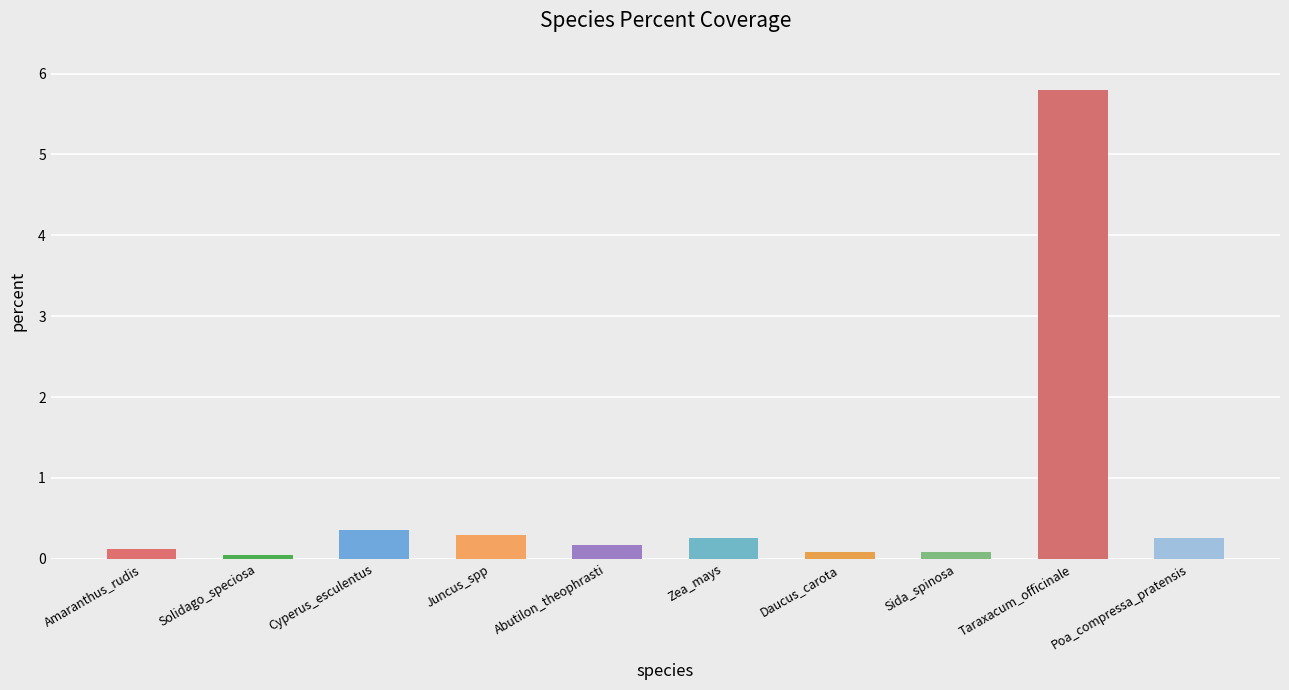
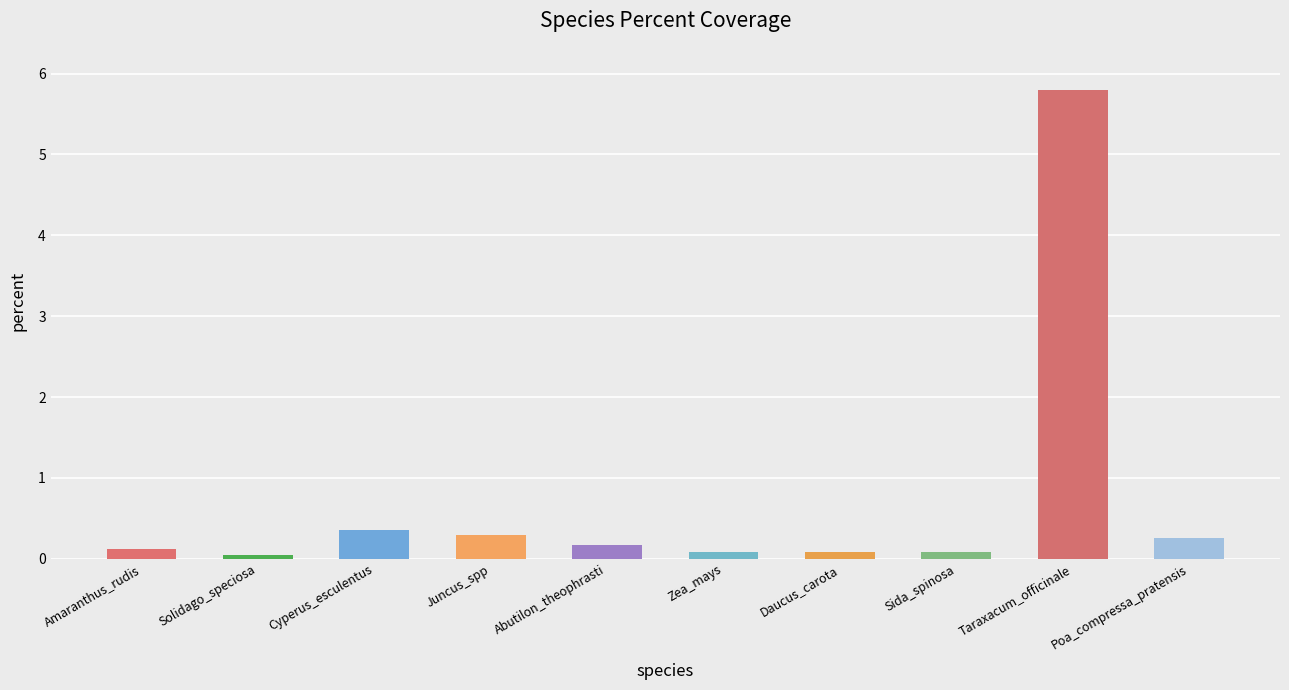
Zea_mays: 0.3 -> 0.1
